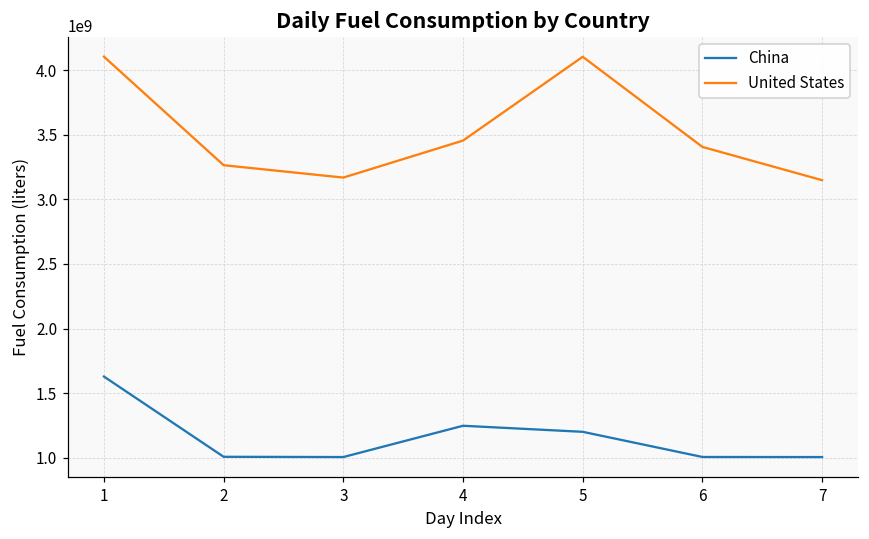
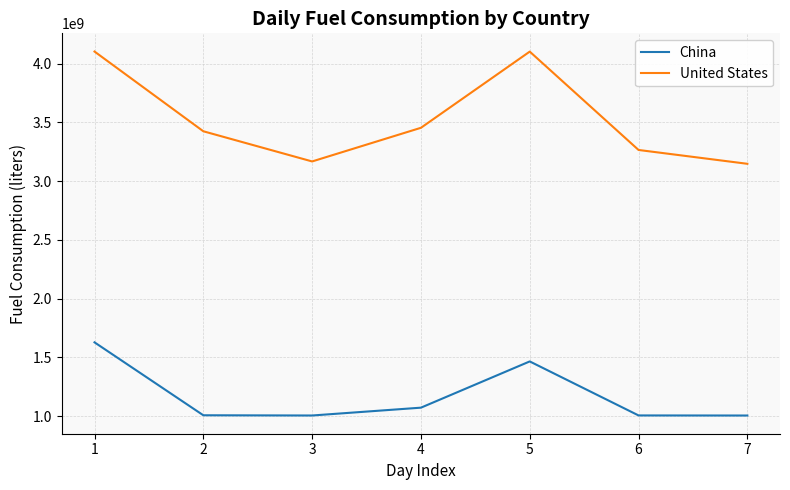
United States, 2: 3260000000 -> 3430000000
China, 4: 1250000000 -> 1070000000
China, 5: 1200000000 -> 1470000000
United States, 6: 3410000000 -> 3270000000
